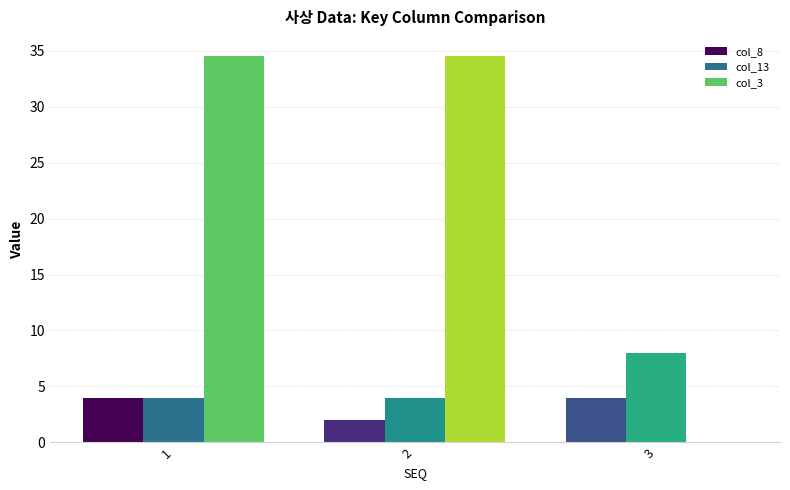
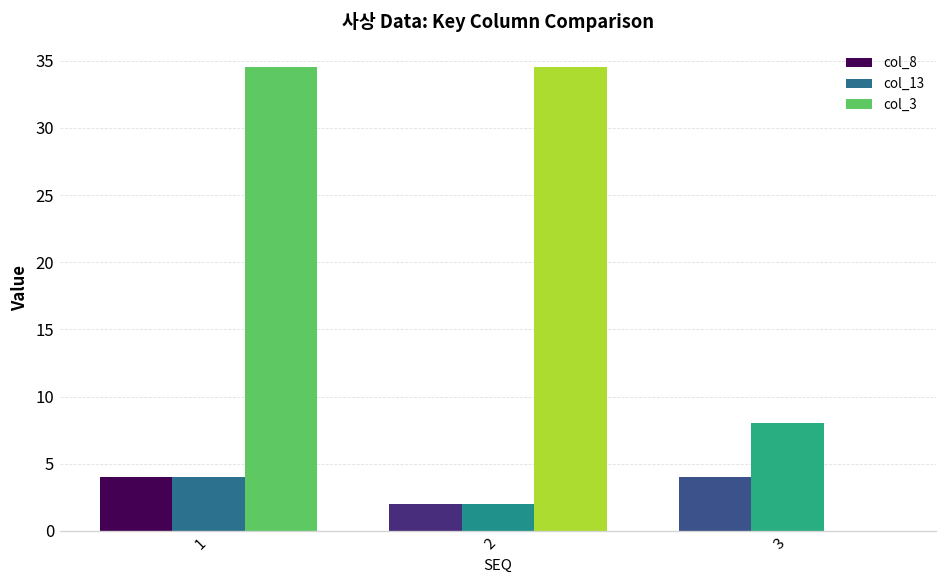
col_13, 2: 4 -> 2
